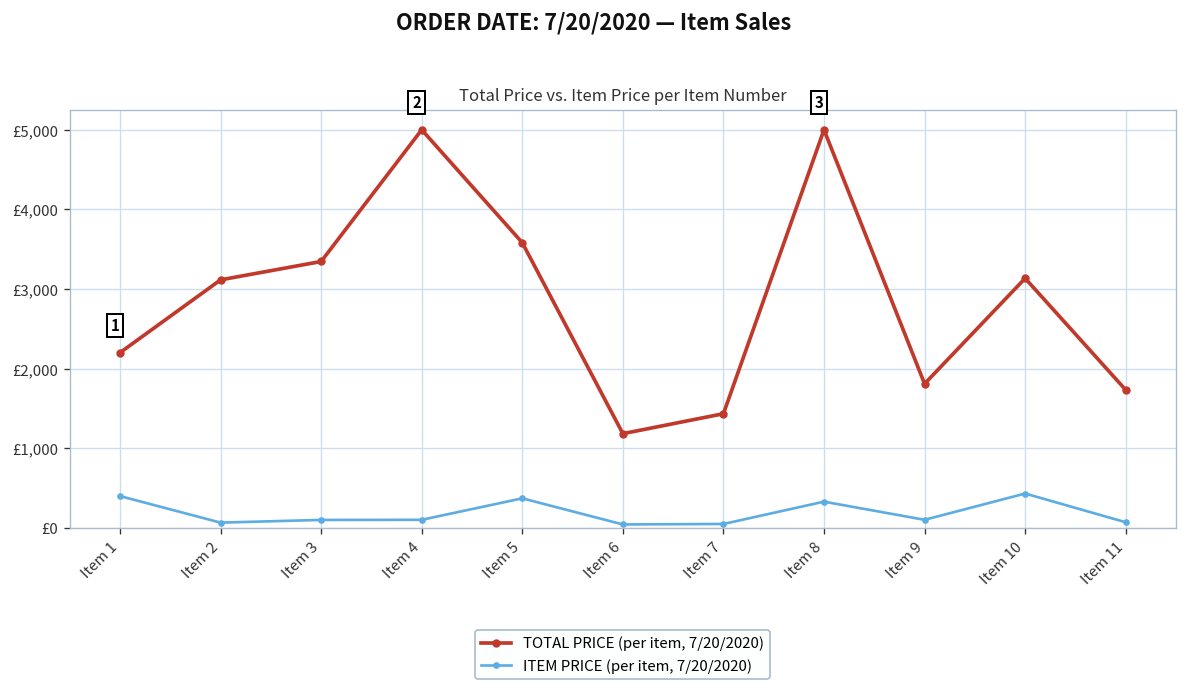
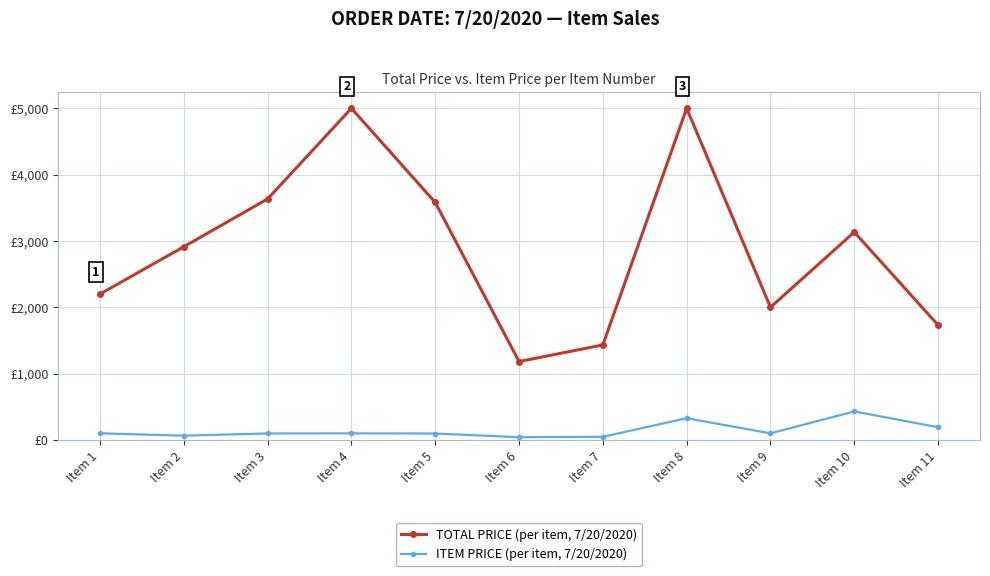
ITEM PRICE (per item, 7/20/2020), Item 1: £400 -> £100
TOTAL PRICE (per item, 7/20/2020), Item 2: £3,100 -> £2,900
TOTAL PRICE (per item, 7/20/2020), Item 3: £3,300 -> £3,600
ITEM PRICE (per item, 7/20/2020), Item 5: £400 -> £100
TOTAL PRICE (per item, 7/20/2020), Item 9: £1,800 -> £2,000
ITEM PRICE (per item, 7/20/2020), Item 11: £100 -> £200
